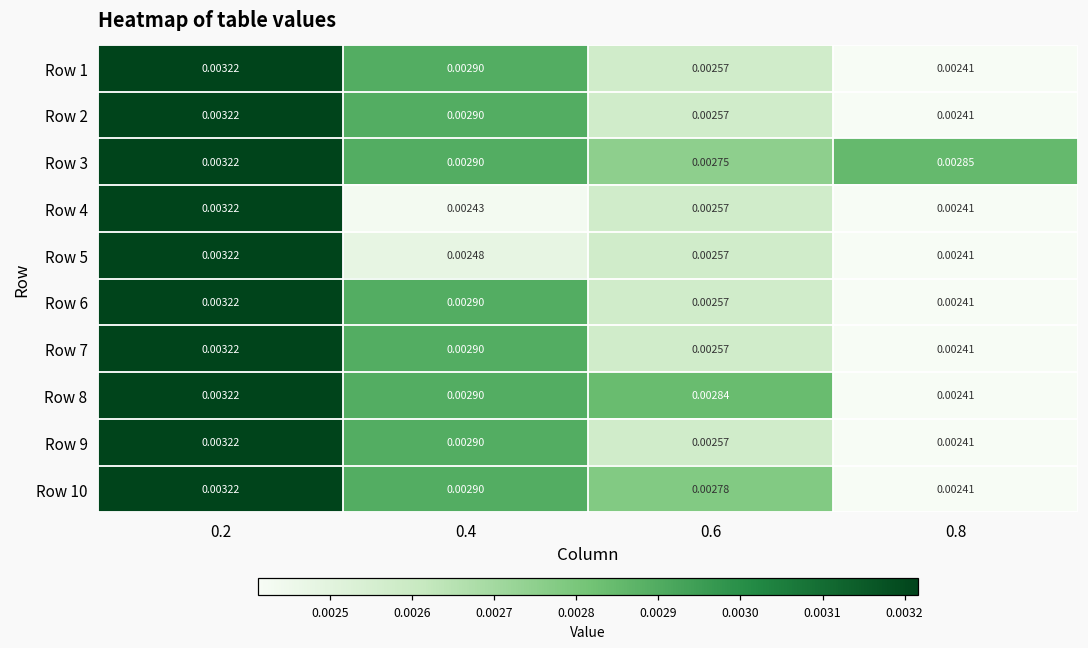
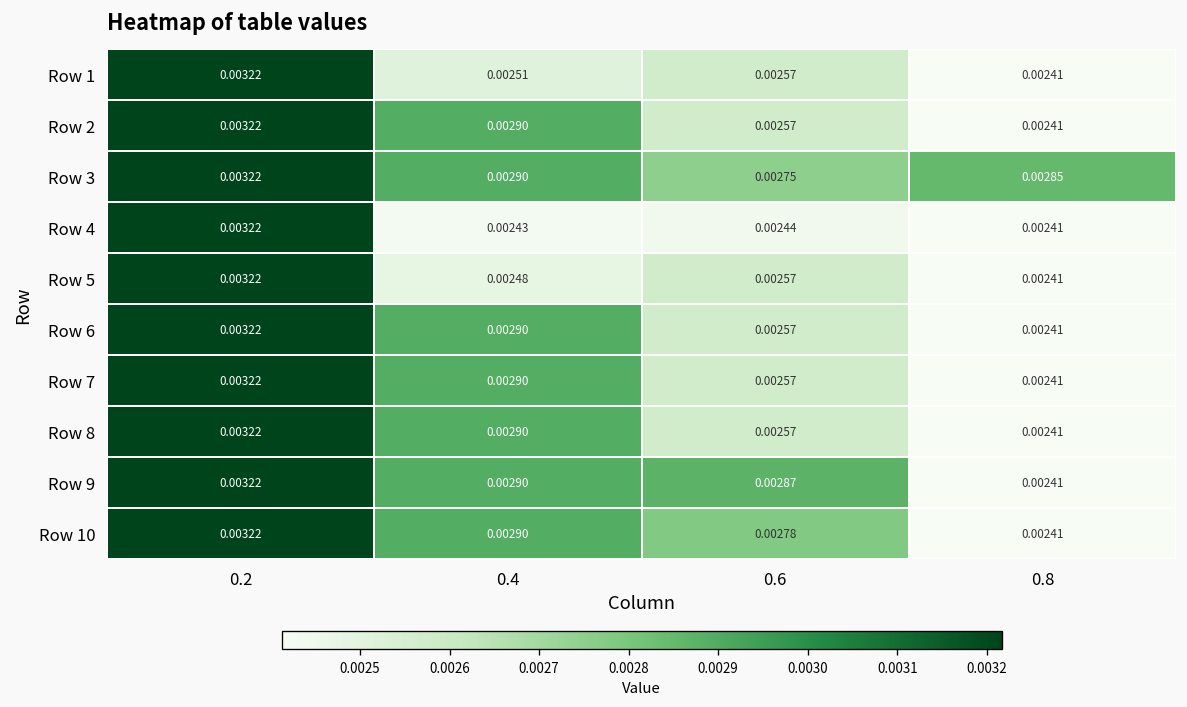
Row 1, 0.4: 0.00290 -> 0.00251
Row 4, 0.6: 0.00257 -> 0.00244
Row 8, 0.6: 0.00284 -> 0.00257
Row 9, 0.6: 0.00257 -> 0.00287
